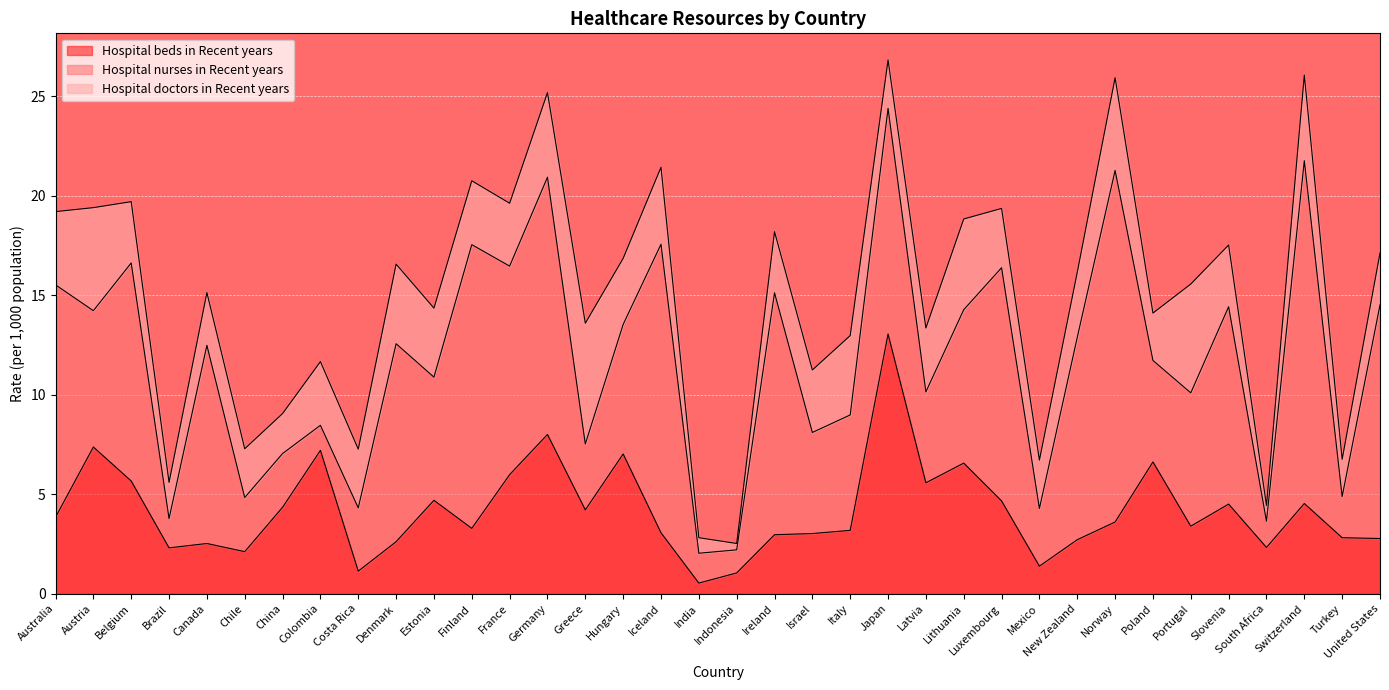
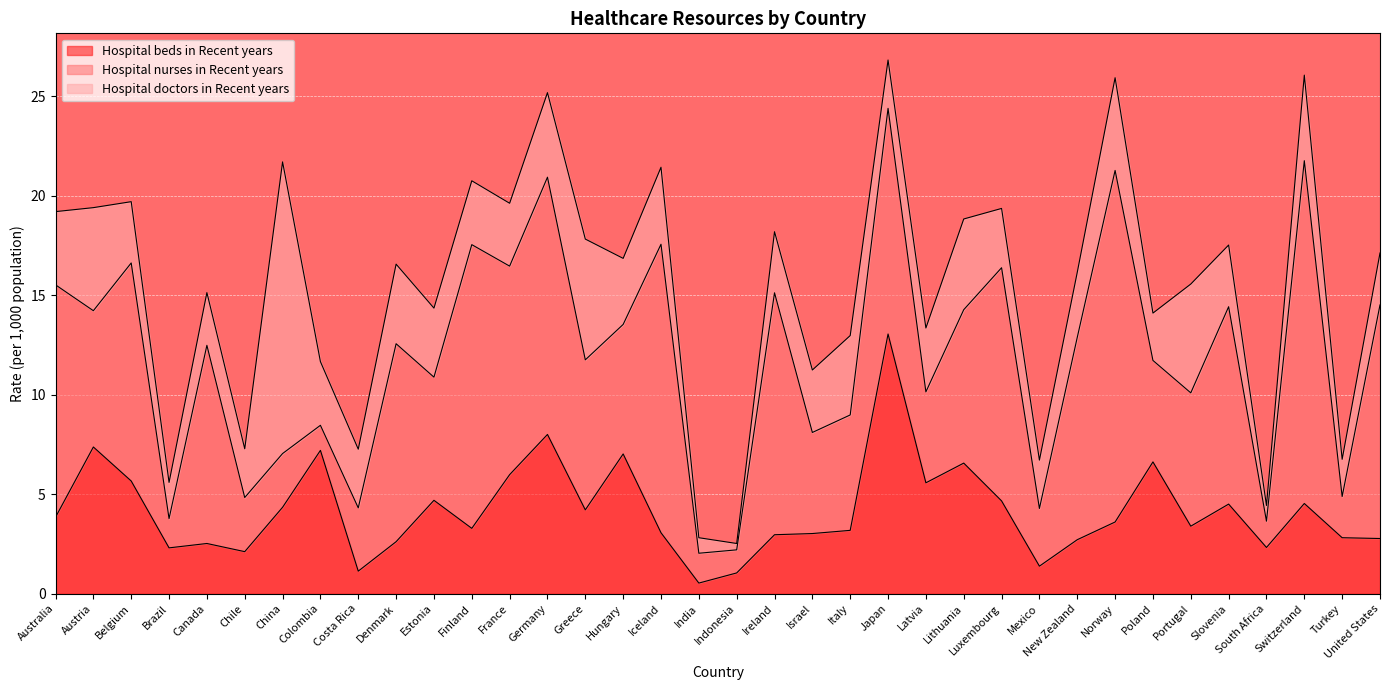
Hospital doctors in Recent years, China: 2.0 -> 14.7
Hospital nurses in Recent years, Greece: 3.3 -> 7.5
